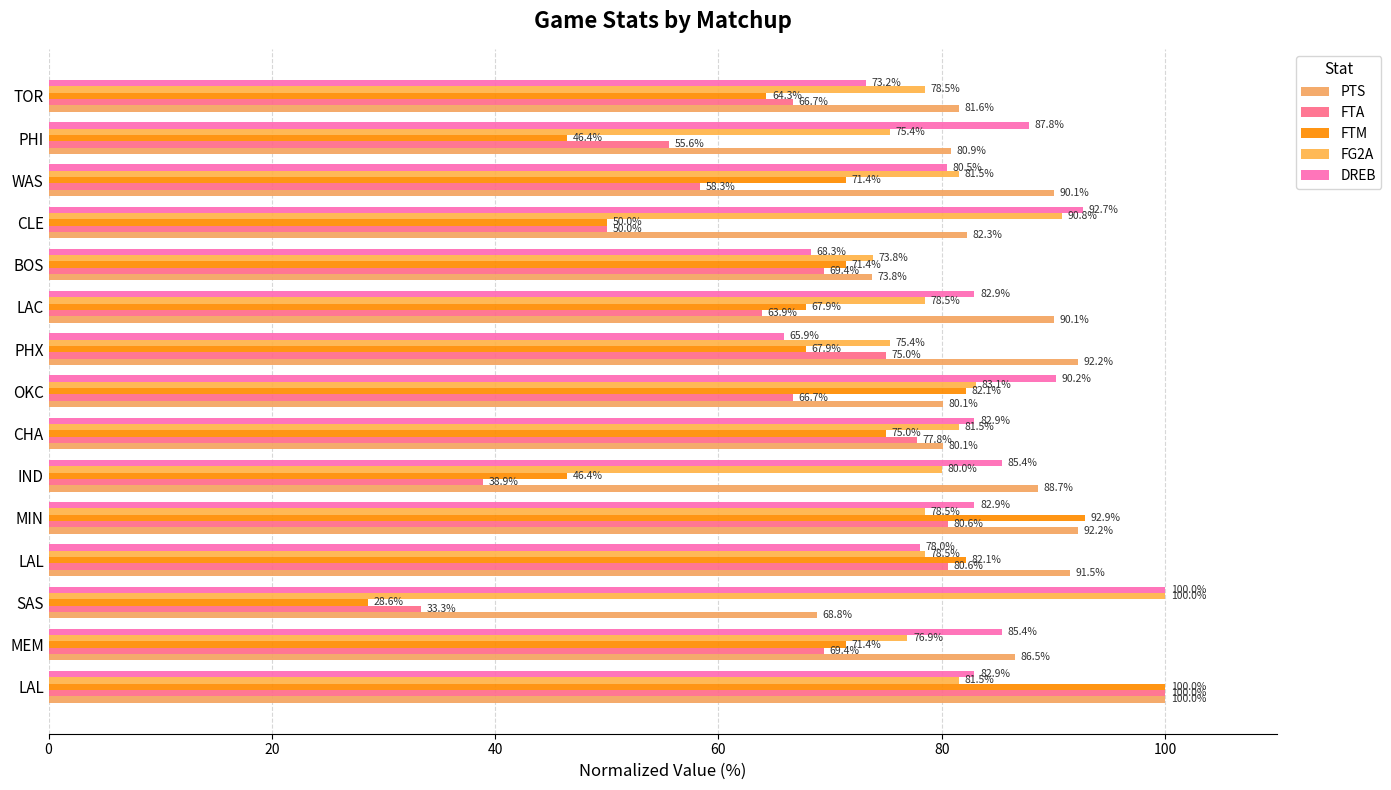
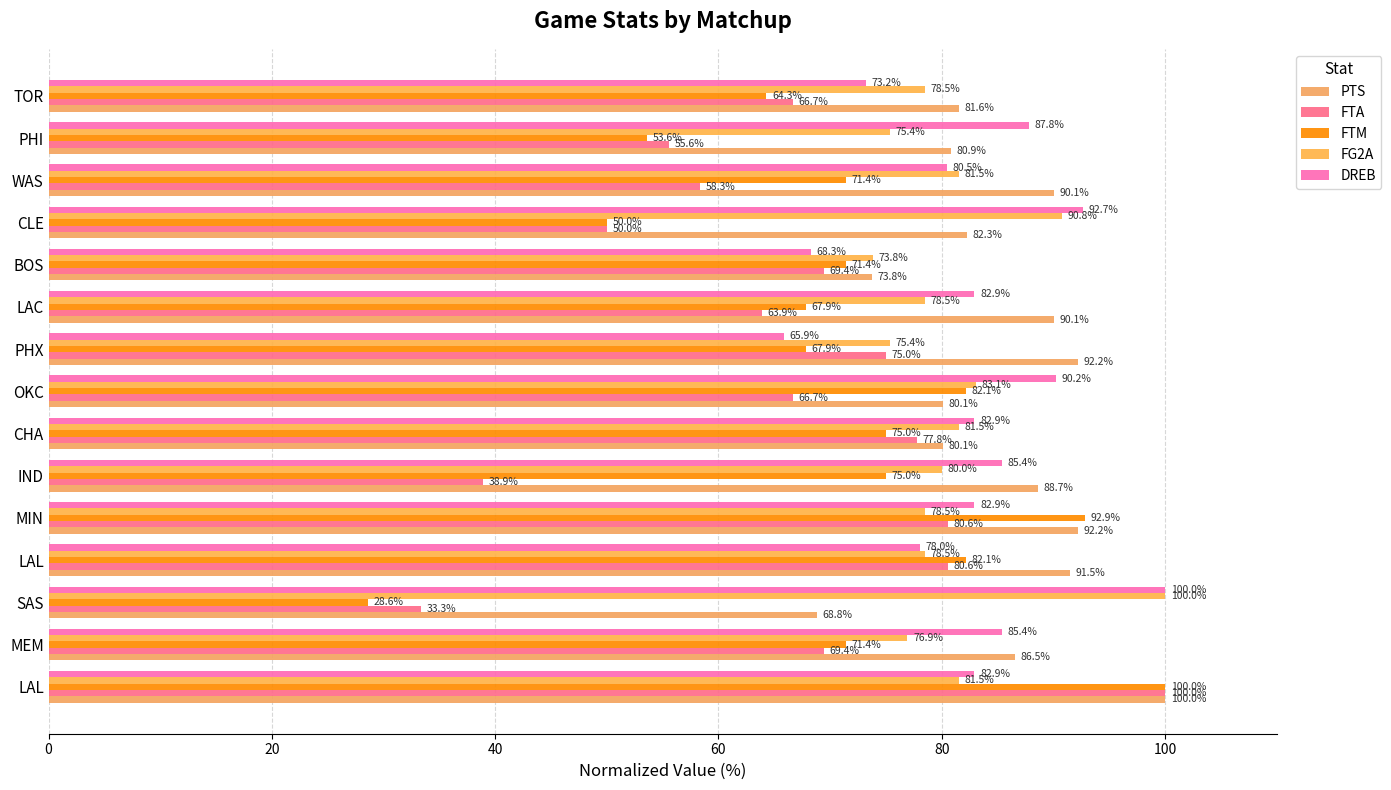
FTM, PHI: 46.4% -> 53.6%
FTM, IND: 46.4% -> 75.0%
